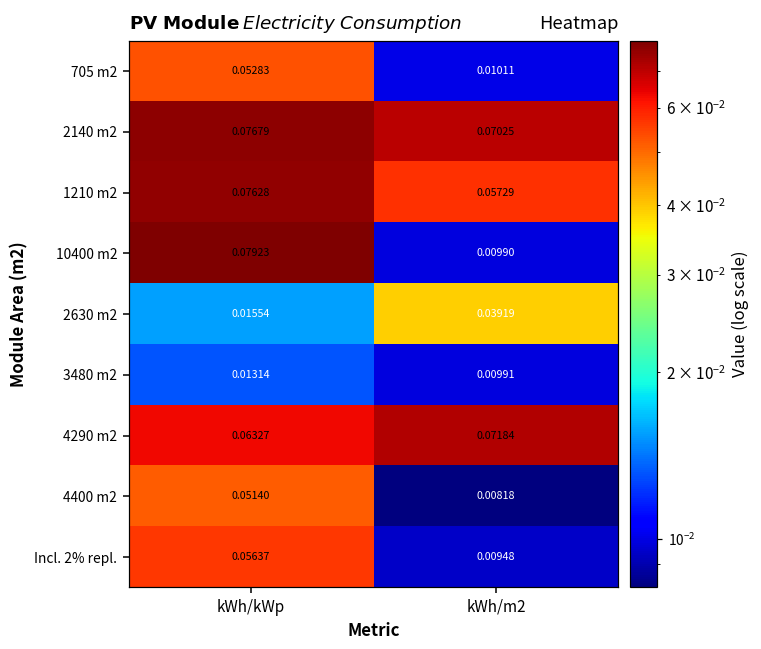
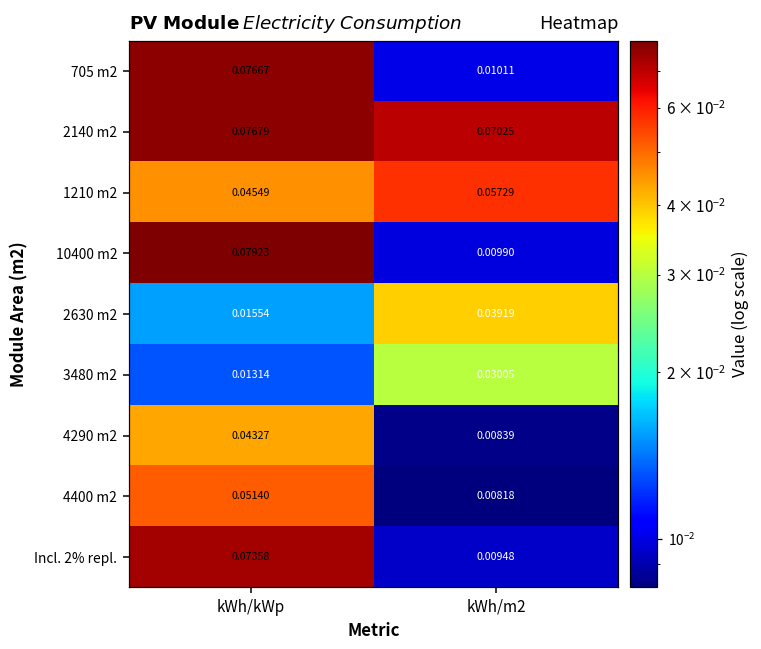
705 m2, kWh/kWp: 0.05283 -> 0.07667
1210 m2, kWh/kWp: 0.07628 -> 0.04549
3480 m2, kWh/m2: 0.00991 -> 0.03005
4290 m2, kWh/kWp: 0.06327 -> 0.04327
4290 m2, kWh/m2: 0.07184 -> 0.00839
Incl. 2% repl., kWh/kWp: 0.05637 -> 0.07358
